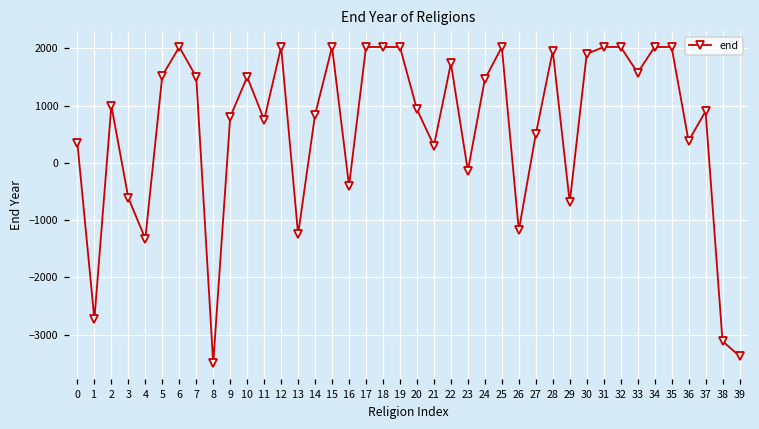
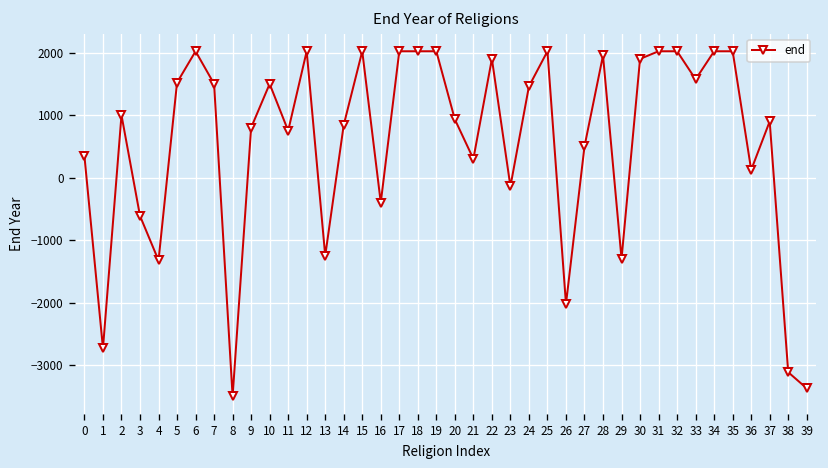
22: 1700 -> 1900
26: -1200 -> -2000
29: -700 -> -1300
36: 400 -> 100
